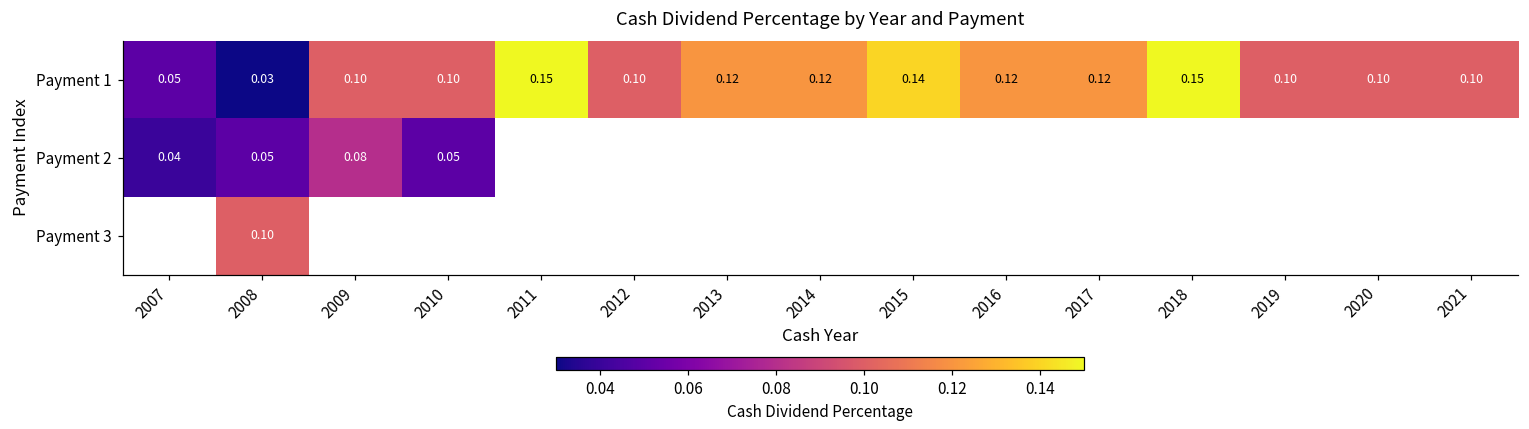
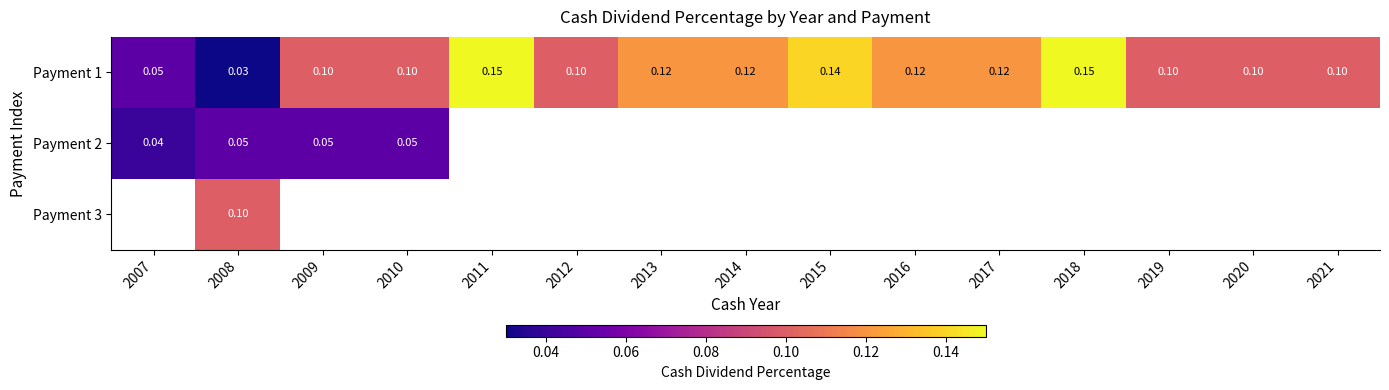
Payment 2, 2009: 0.08 -> 0.05
